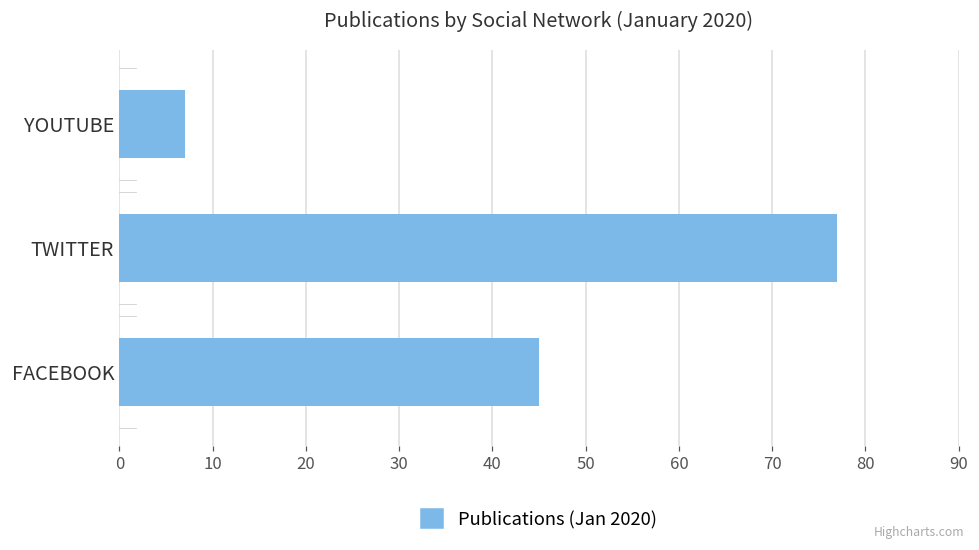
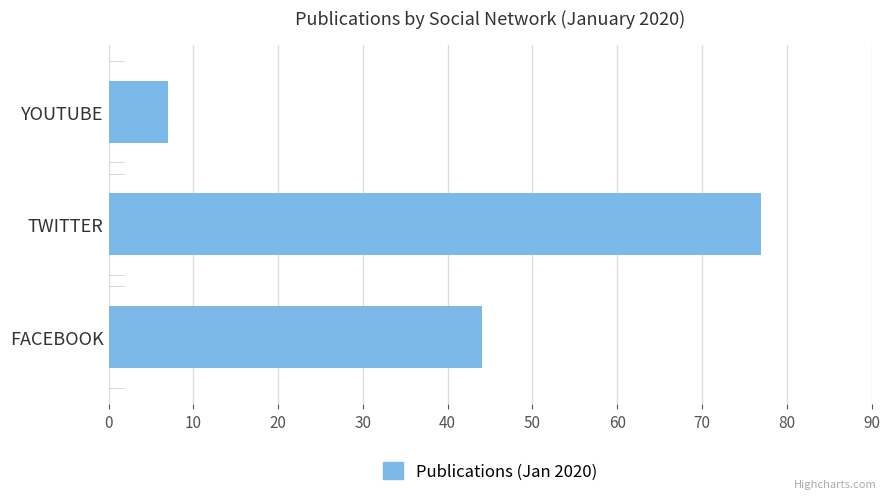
FACEBOOK: 45 -> 44
